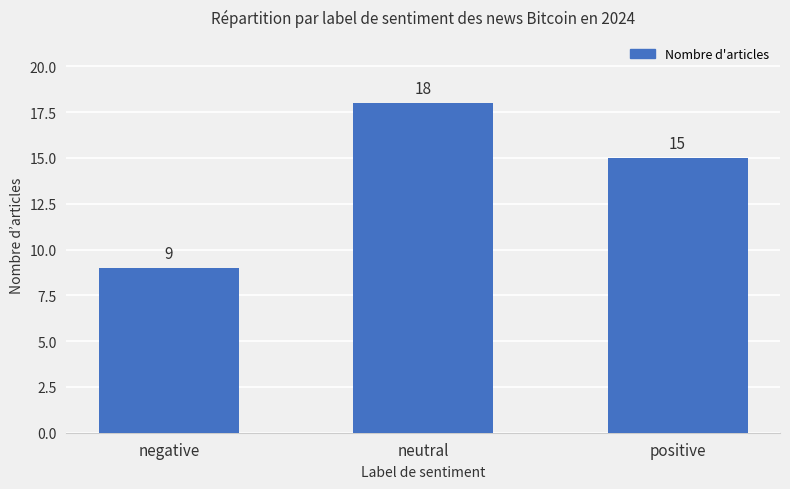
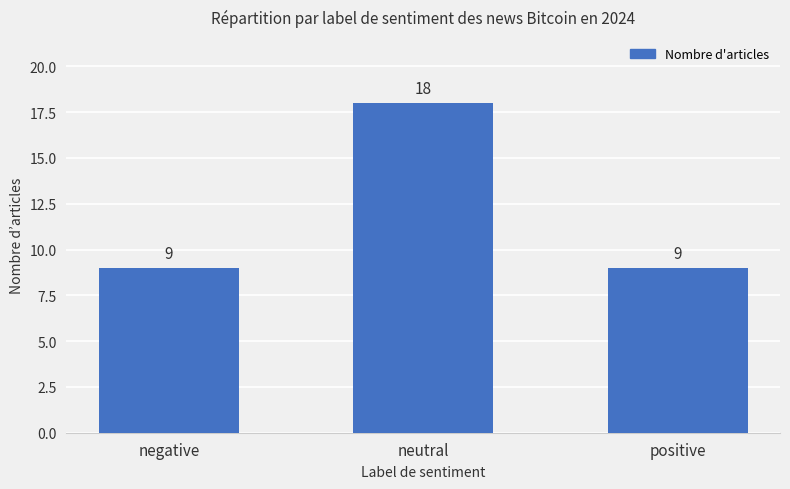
positive: 15 -> 9
